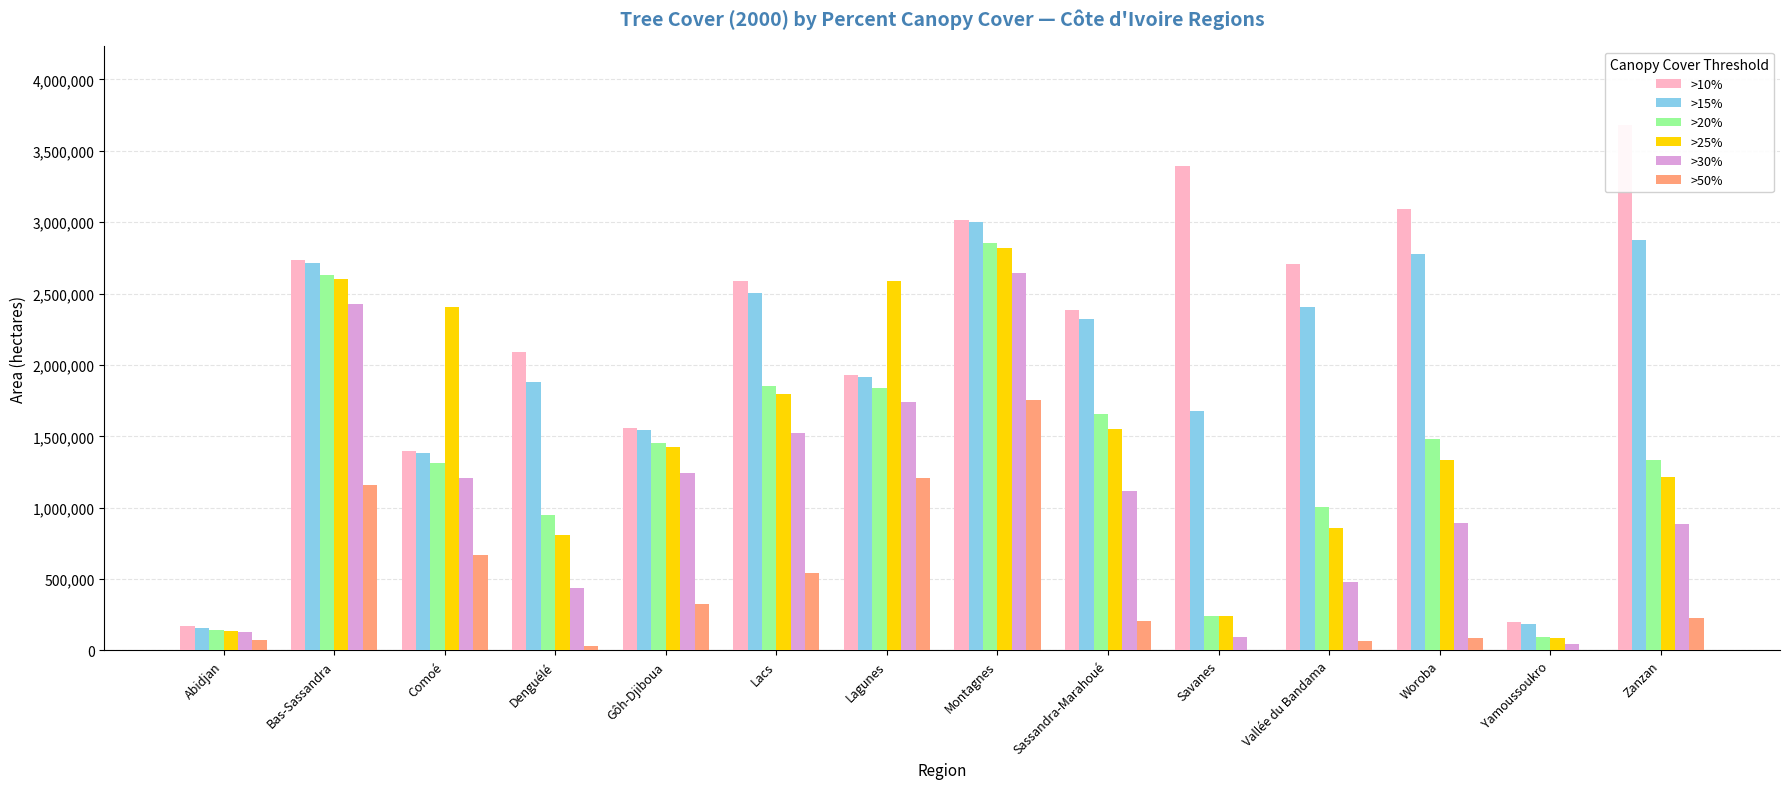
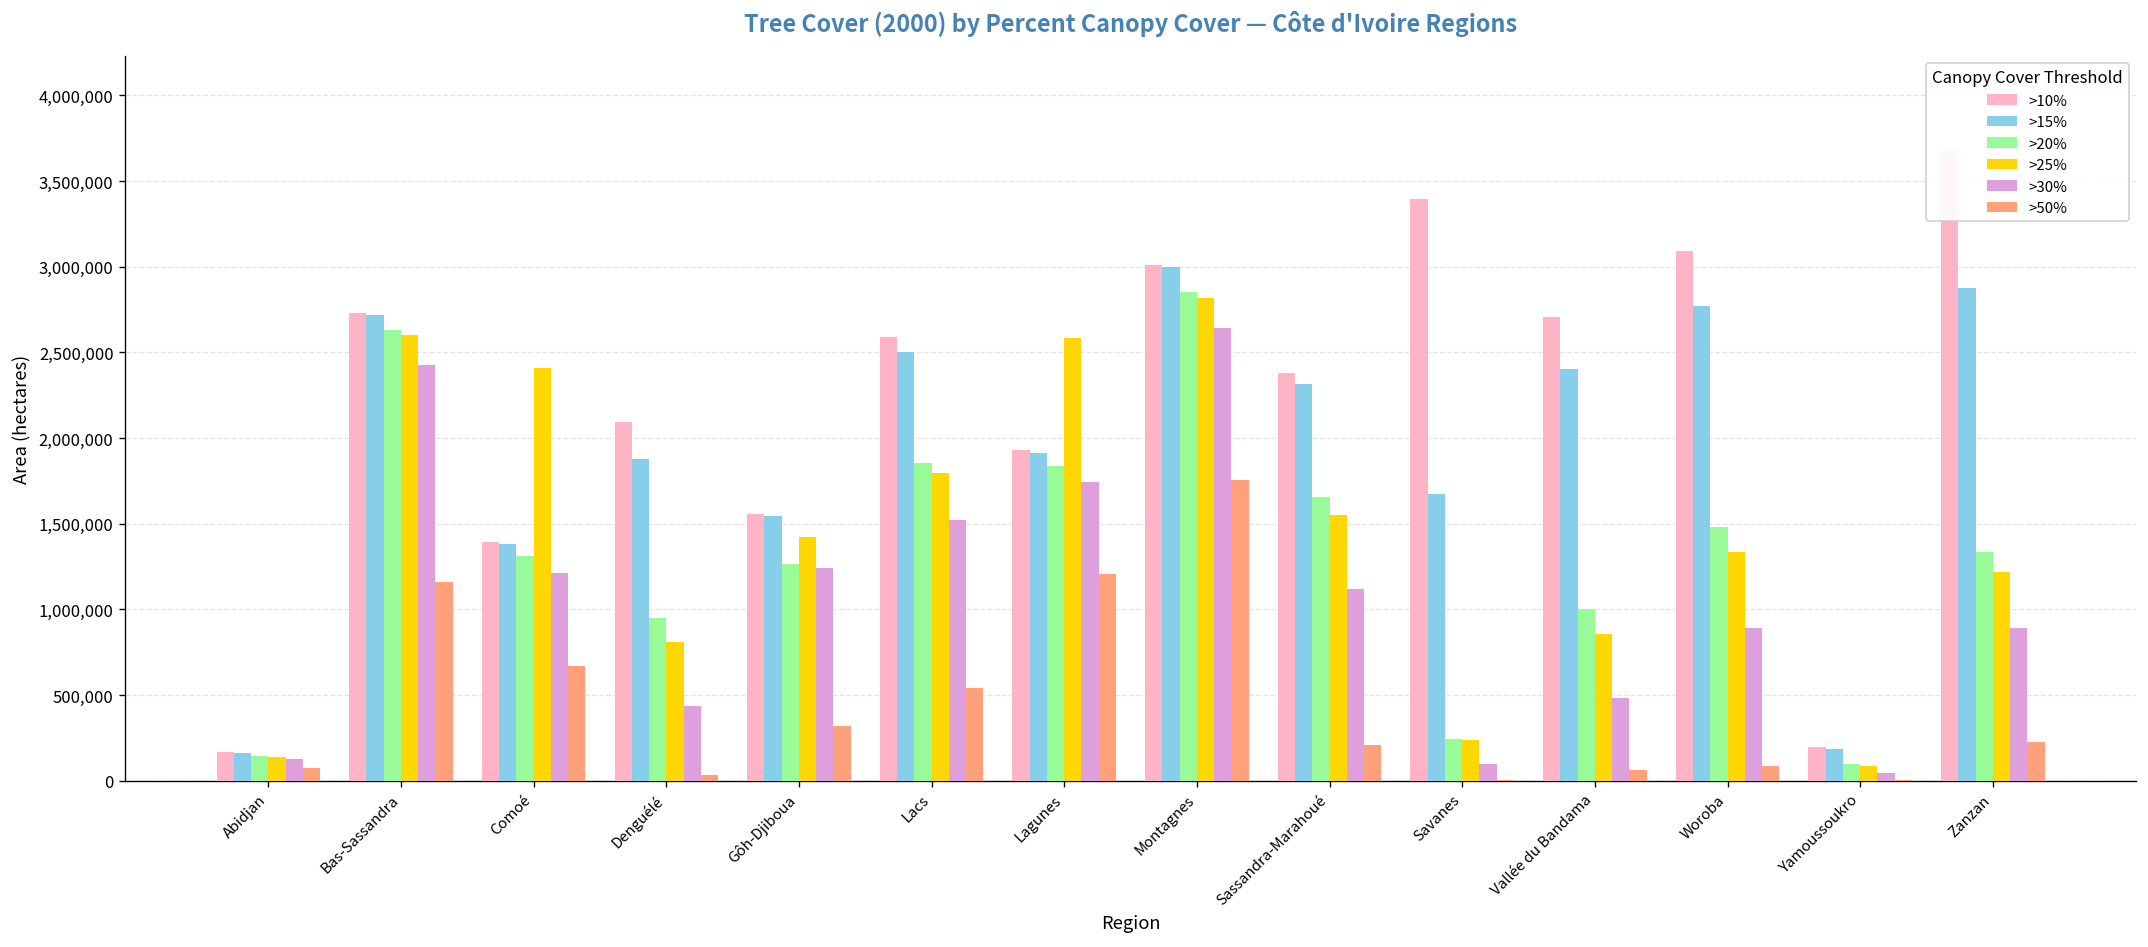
>20%, Gôh-Djiboua: 1,450,000 -> 1,260,000
